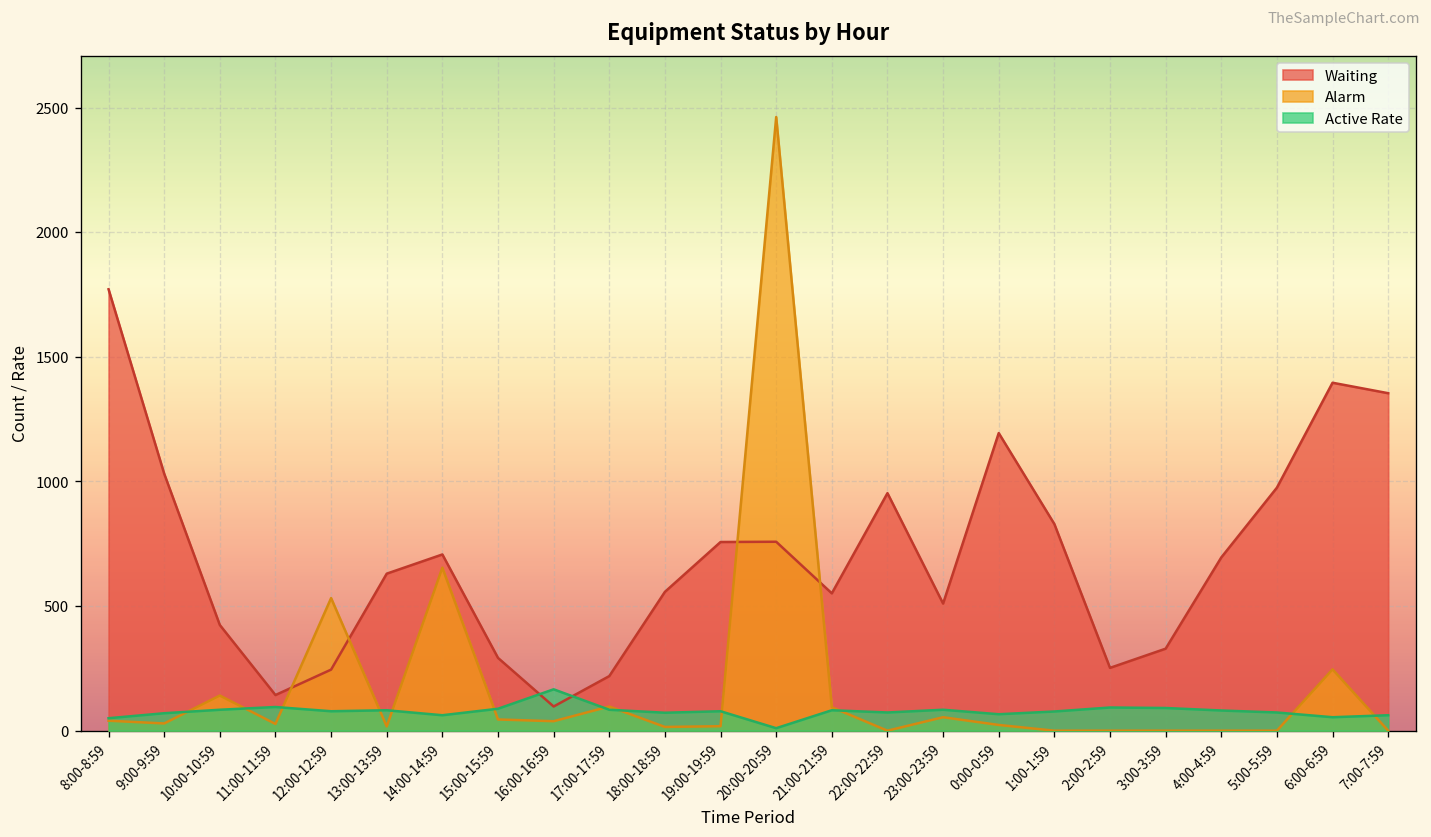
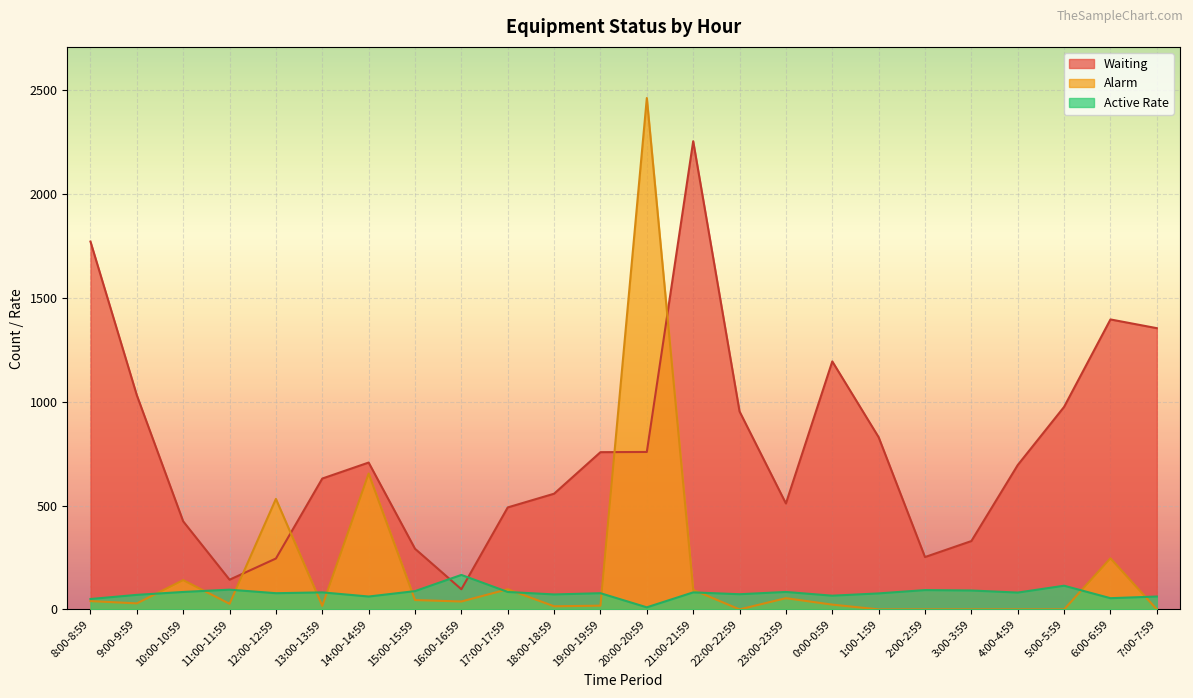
Waiting, 17:00-17:59: 220 -> 490
Waiting, 21:00-21:59: 550 -> 2250
Active Rate, 5:00-5:59: 70 -> 110
